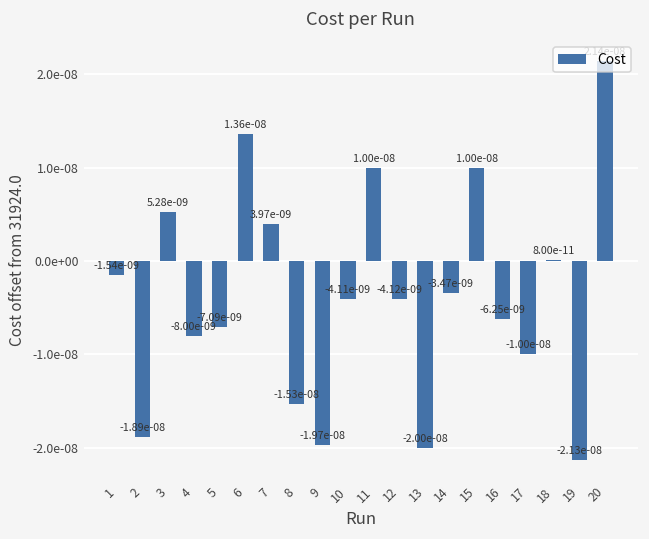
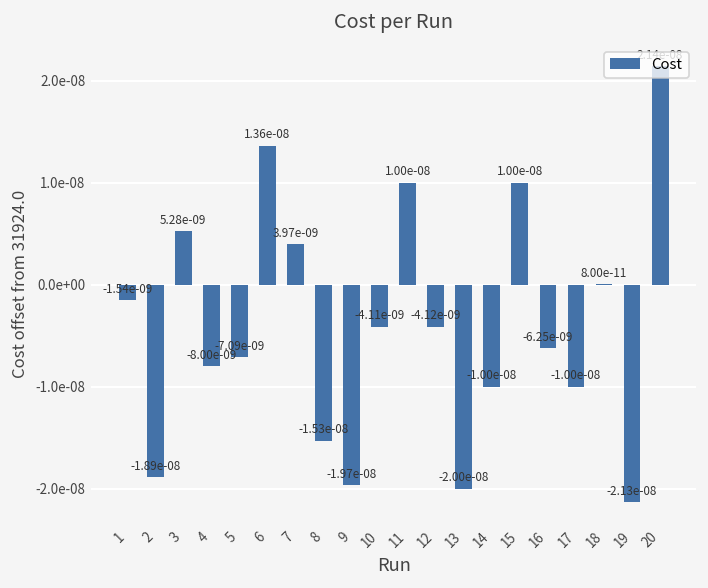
14: -3.47e-09 -> -1.00e-08
